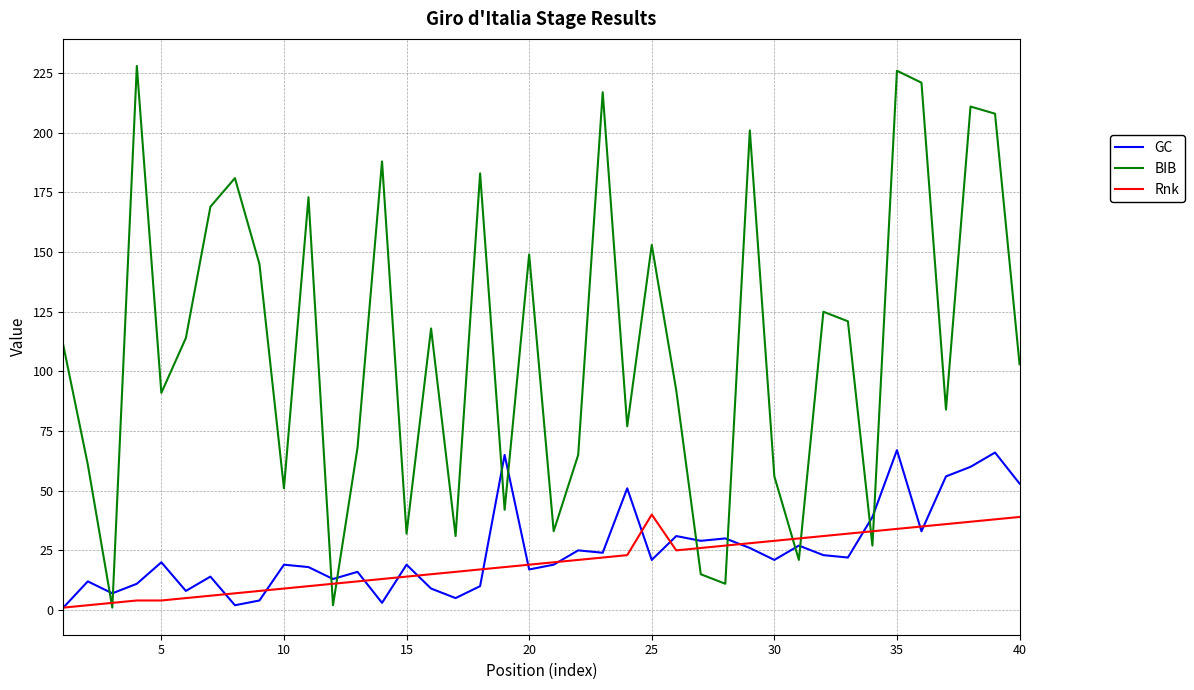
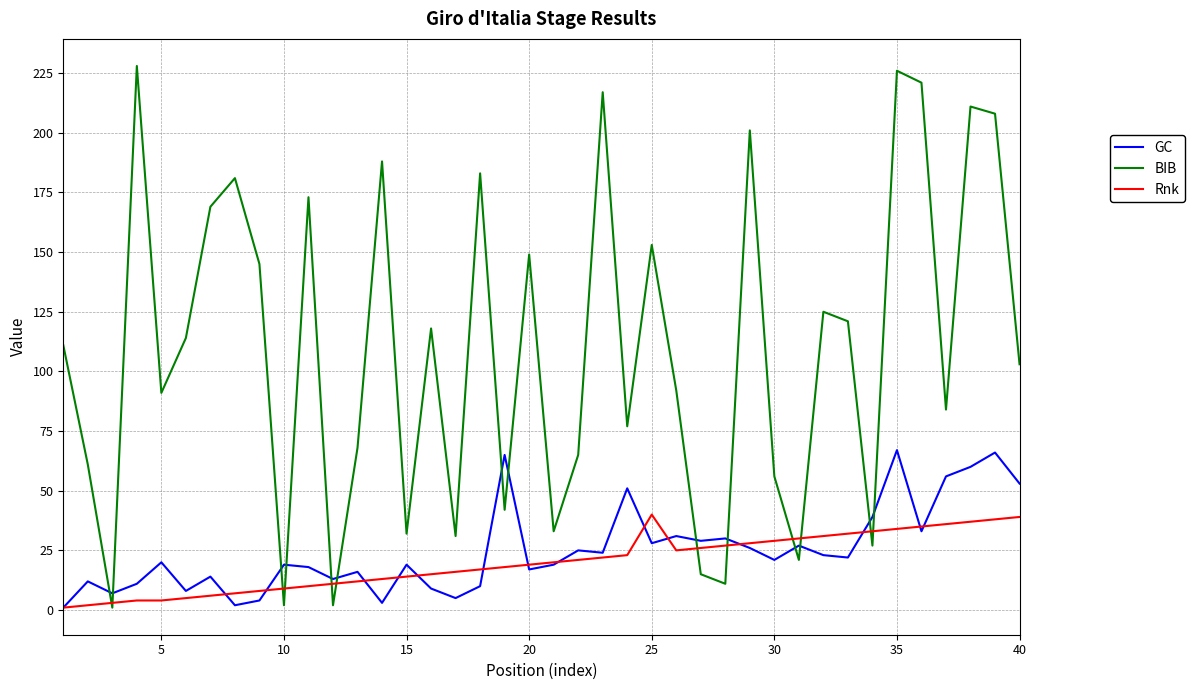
BIB, 10: 51 -> 2
GC, 25: 21 -> 28
